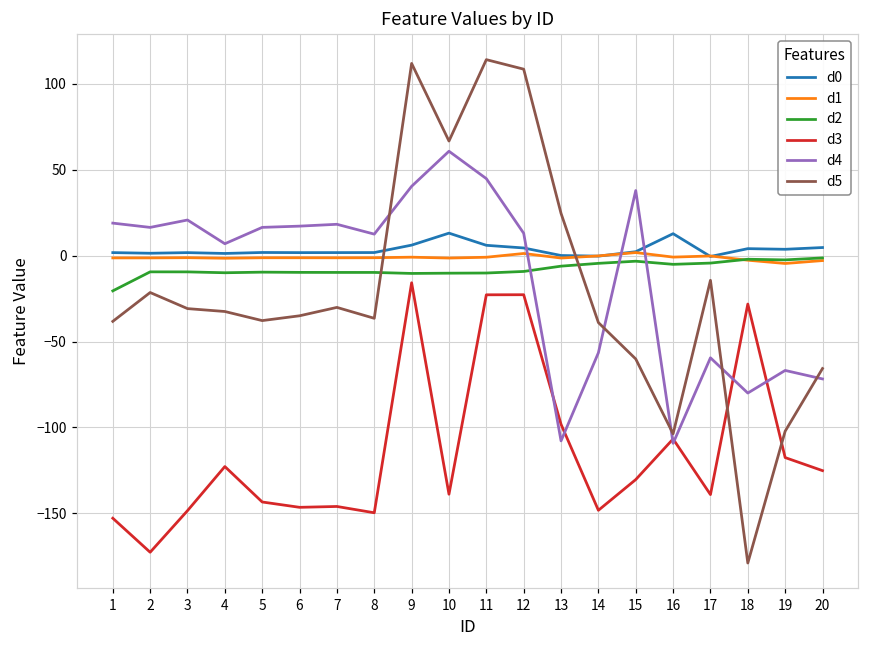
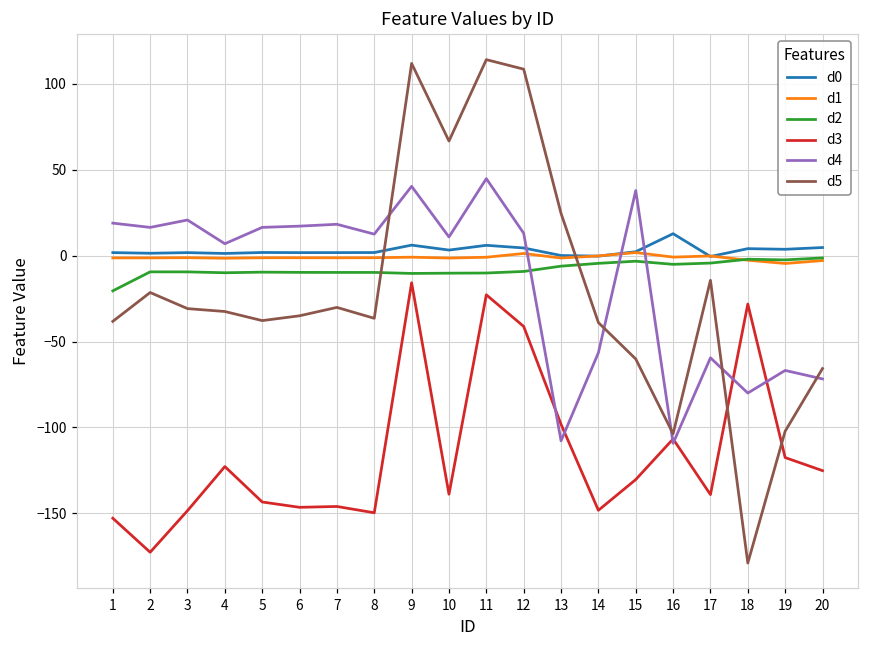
d0, 10: 13 -> 3
d4, 10: 61 -> 11
d3, 12: -23 -> -41
